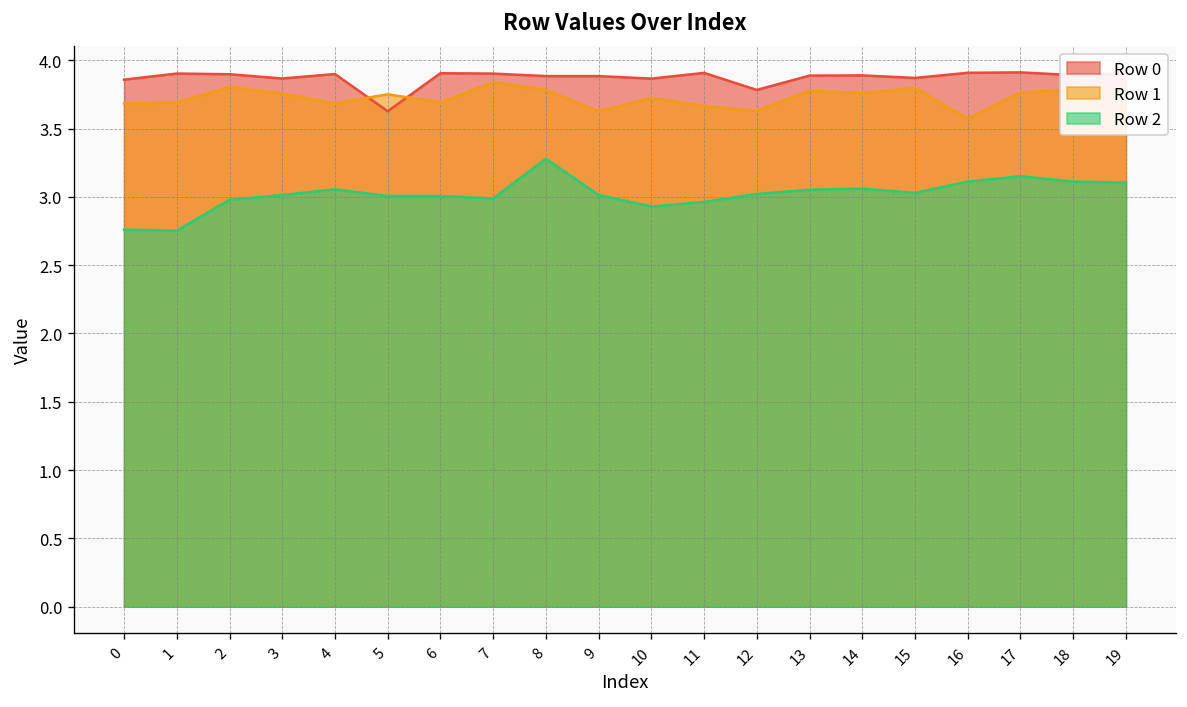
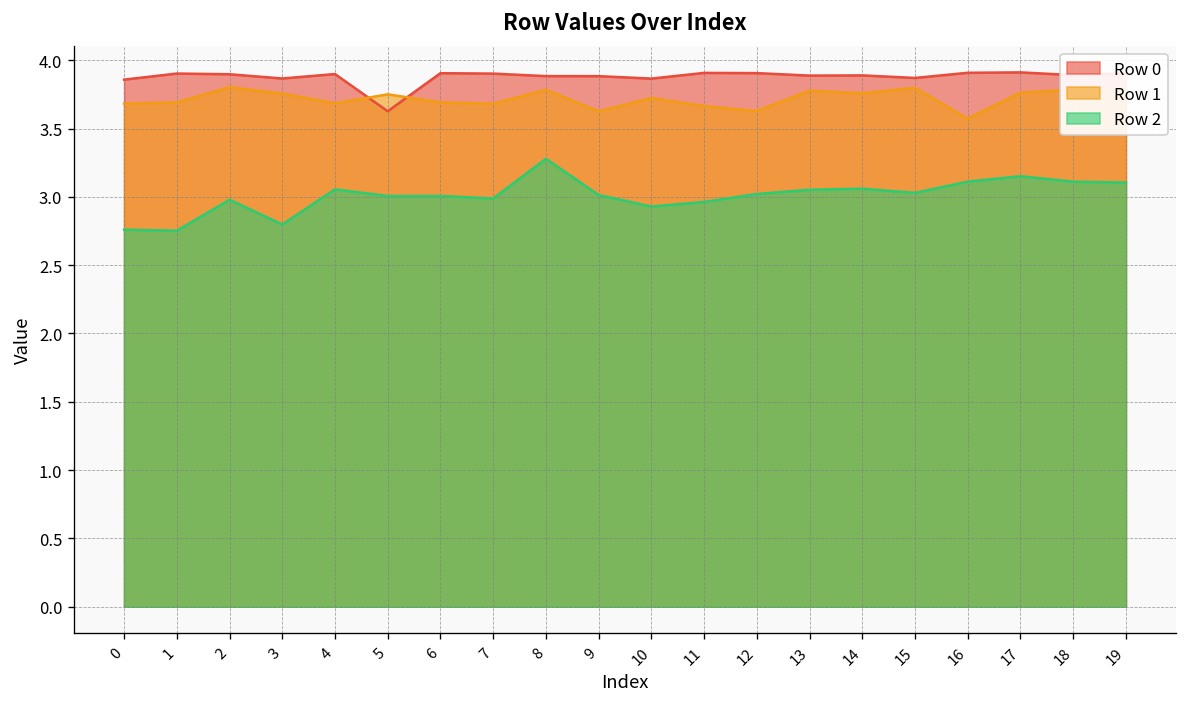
Row 2, 3: 3.01 -> 2.80
Row 1, 7: 3.84 -> 3.68
Row 0, 12: 3.78 -> 3.91
